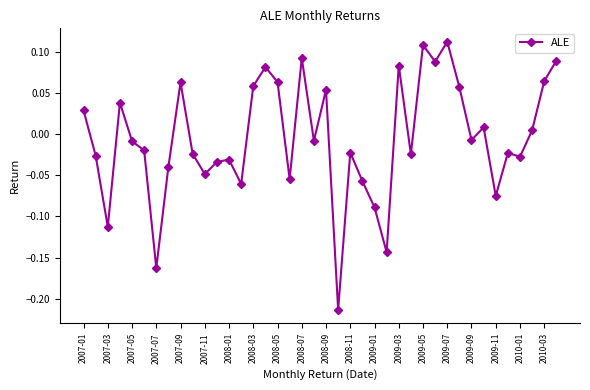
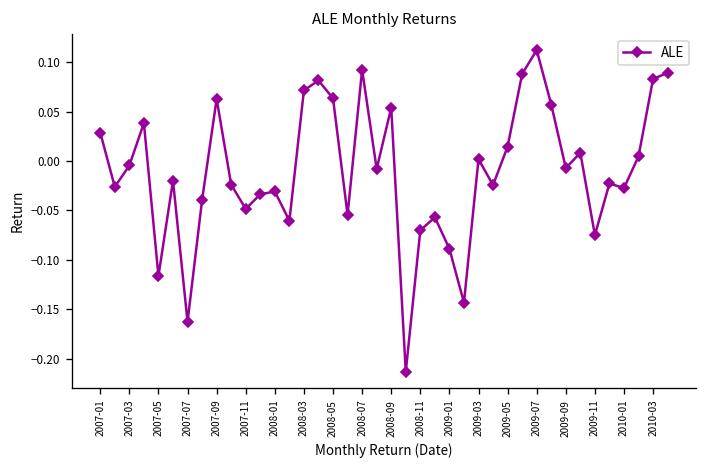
2007-03: -0.11 -> 0.00
2007-05: -0.01 -> -0.12
2008-03: 0.06 -> 0.07
2008-11: -0.02 -> -0.07
2009-03: 0.08 -> 0.00
2009-05: 0.11 -> 0.01
2010-03: 0.06 -> 0.08
